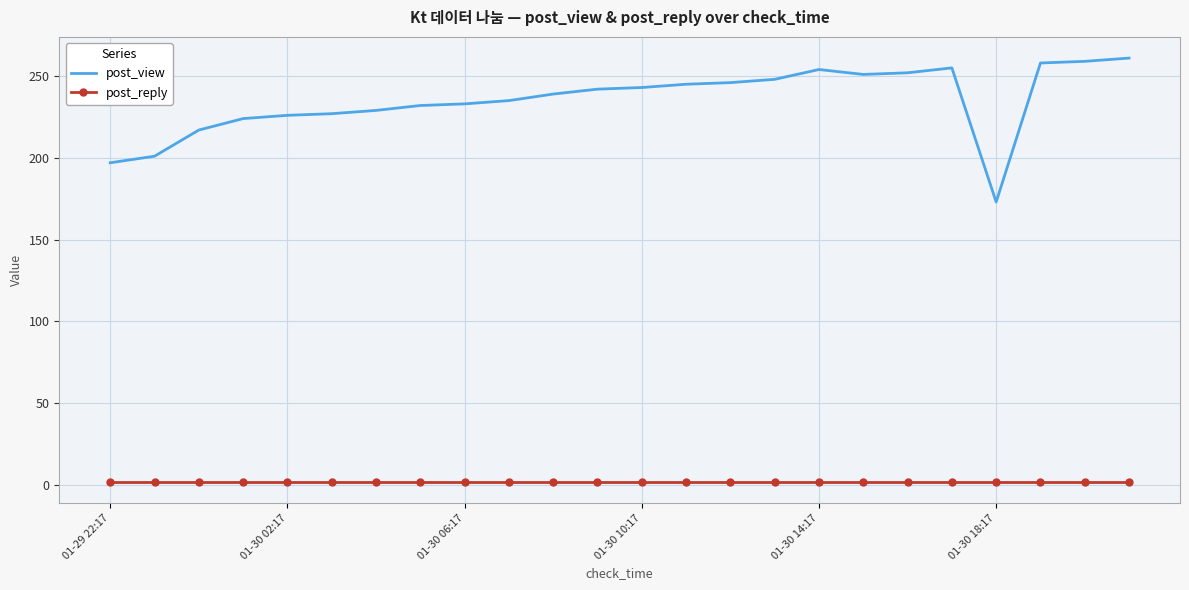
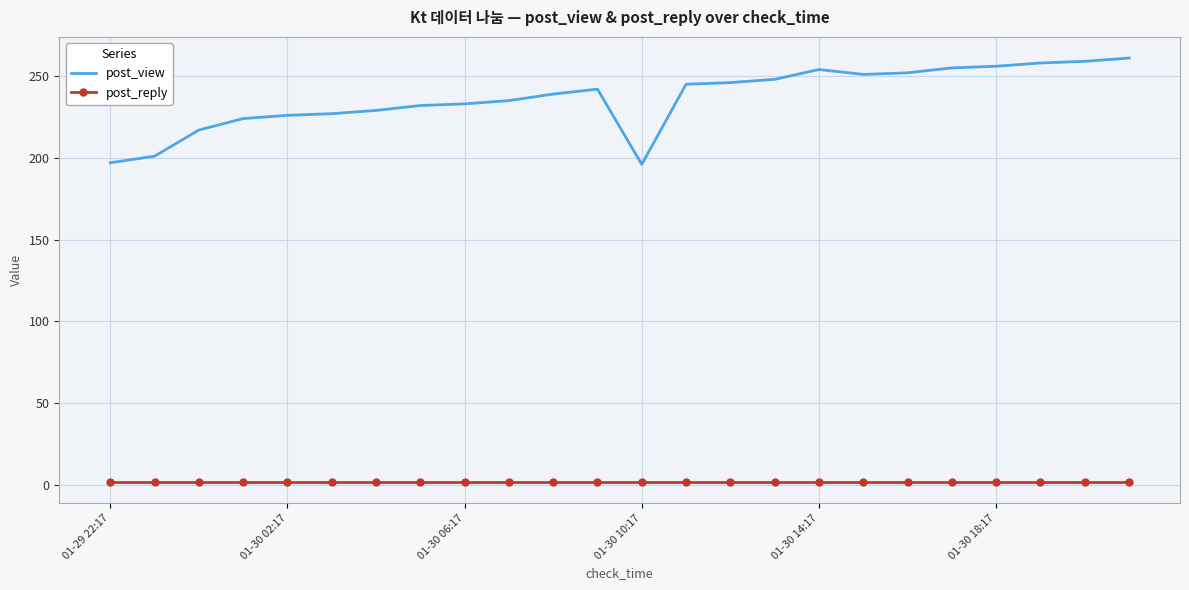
post_view, 01-30 10:17: 243 -> 196
post_view, 01-30 18:17: 173 -> 256
